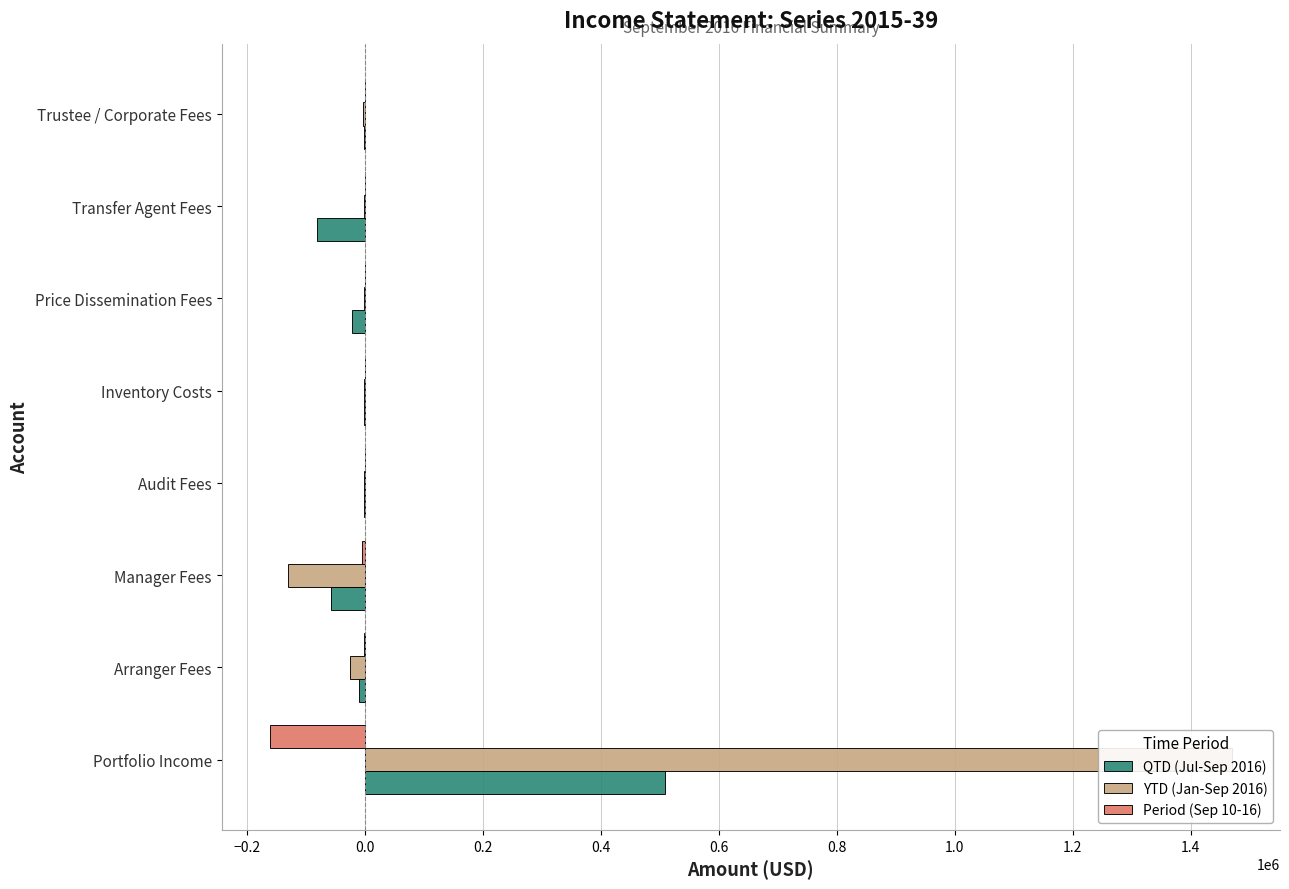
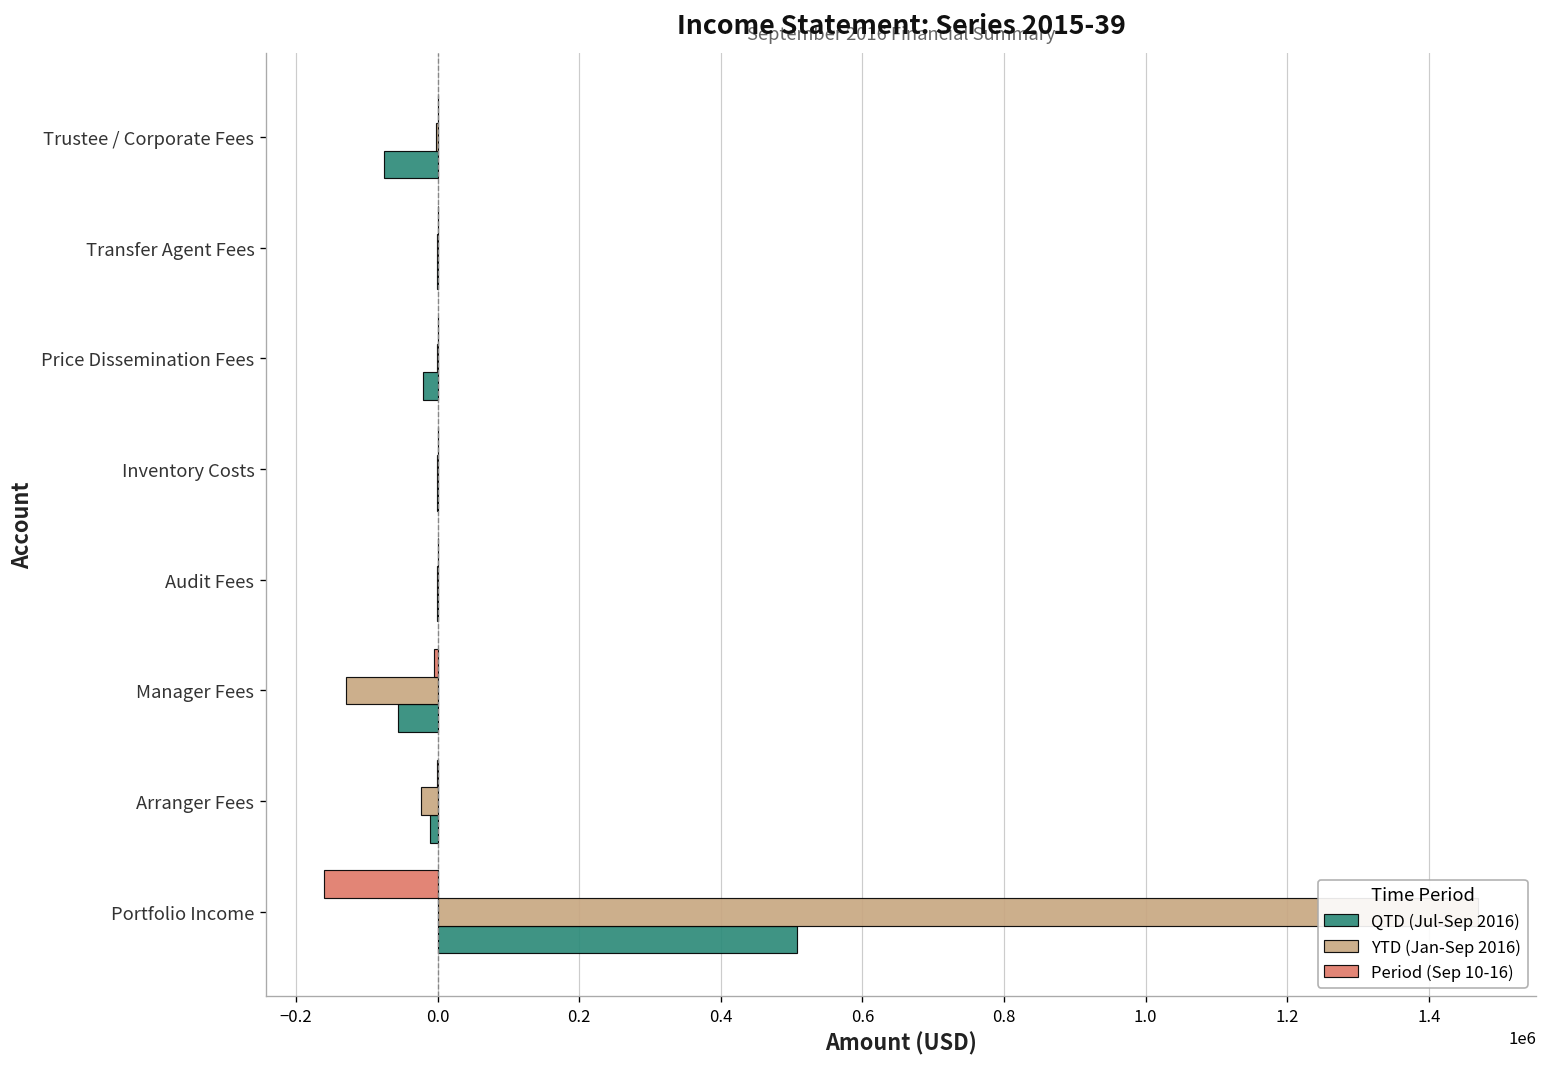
QTD (Jul-Sep 2016), Trustee / Corporate Fees: 0 -> -80000
QTD (Jul-Sep 2016), Transfer Agent Fees: -80000 -> 0
